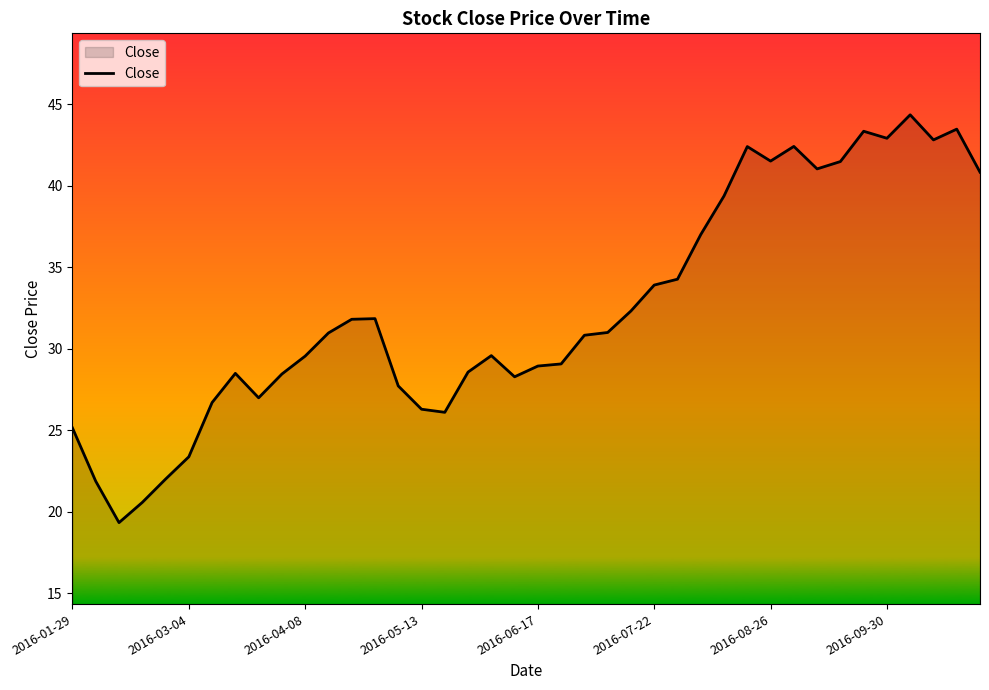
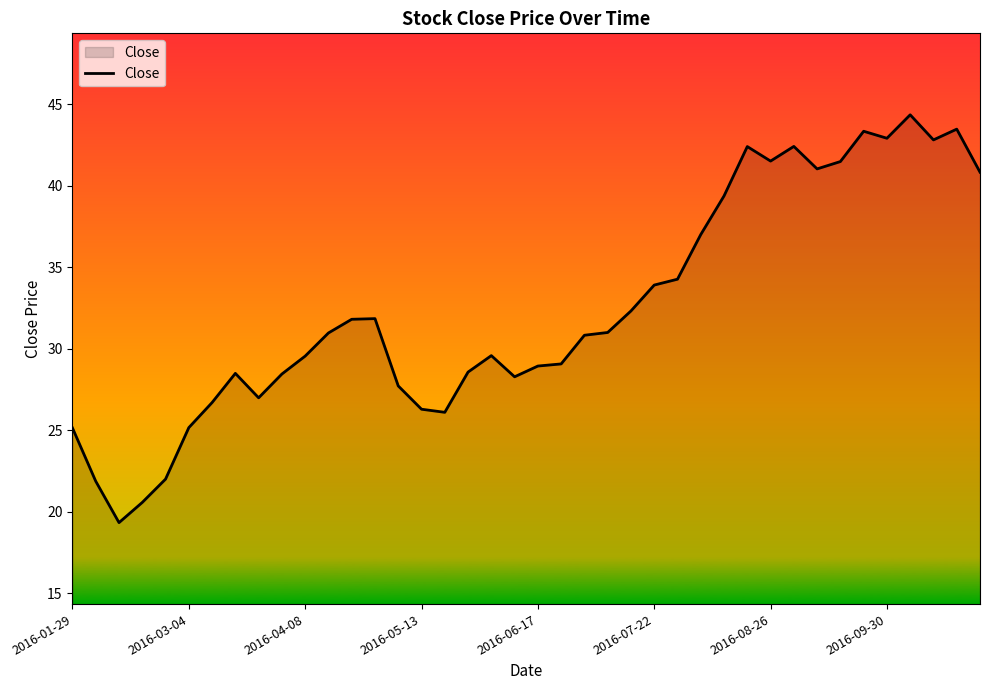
2016-03-04: 23.4 -> 25.2
